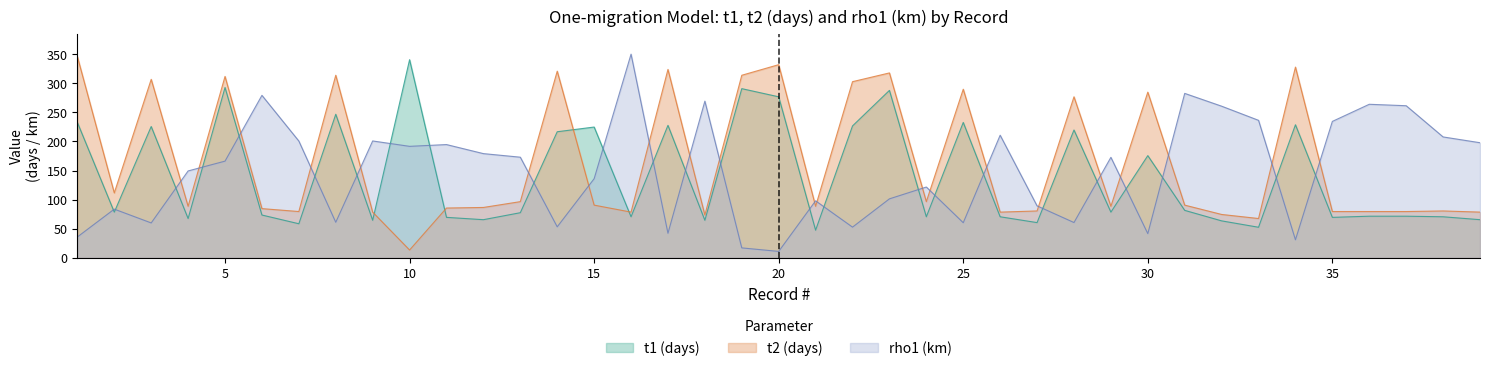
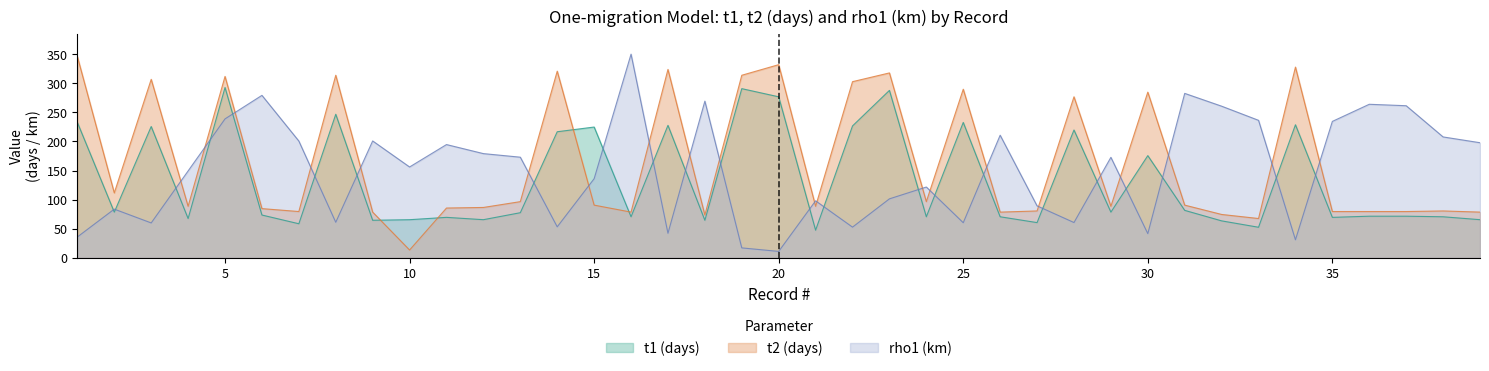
rho1 (km), 5: 170 -> 240
t1 (days), 10: 340 -> 70
rho1 (km), 10: 190 -> 160
